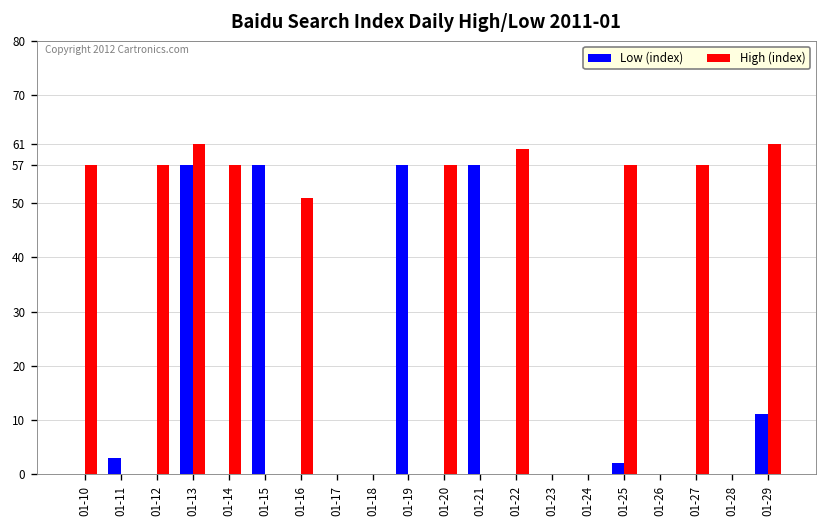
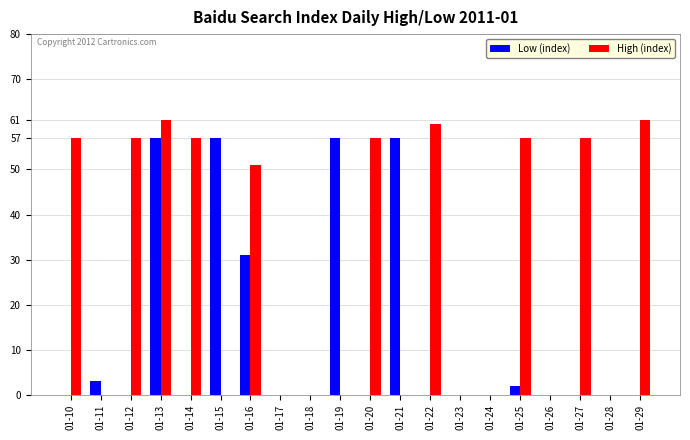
Low (index), 01-16: 0 -> 31
Low (index), 01-29: 11 -> 0
